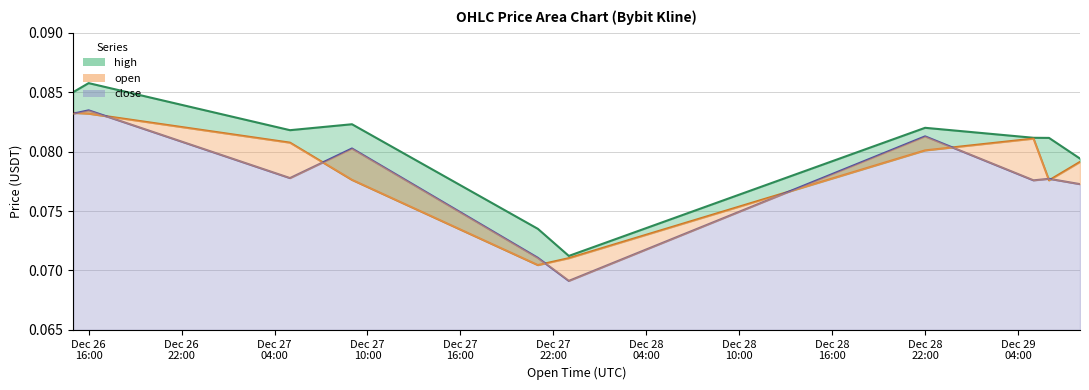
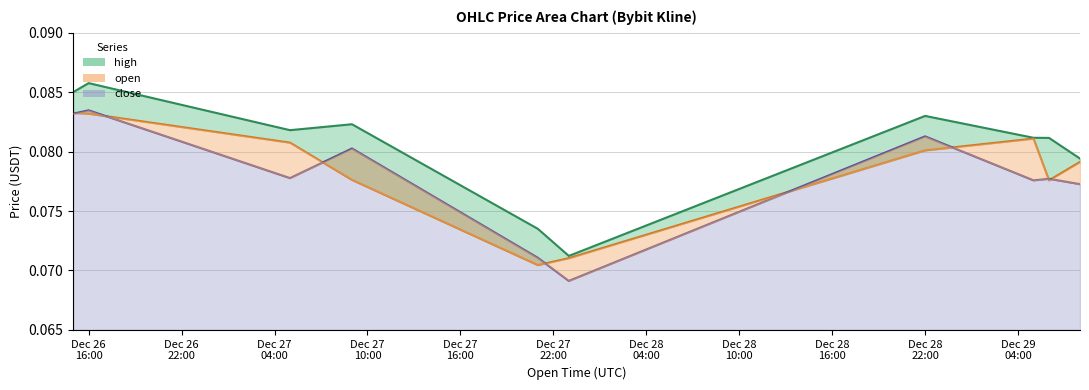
high, Dec 28 22:00: 0.082 -> 0.083
